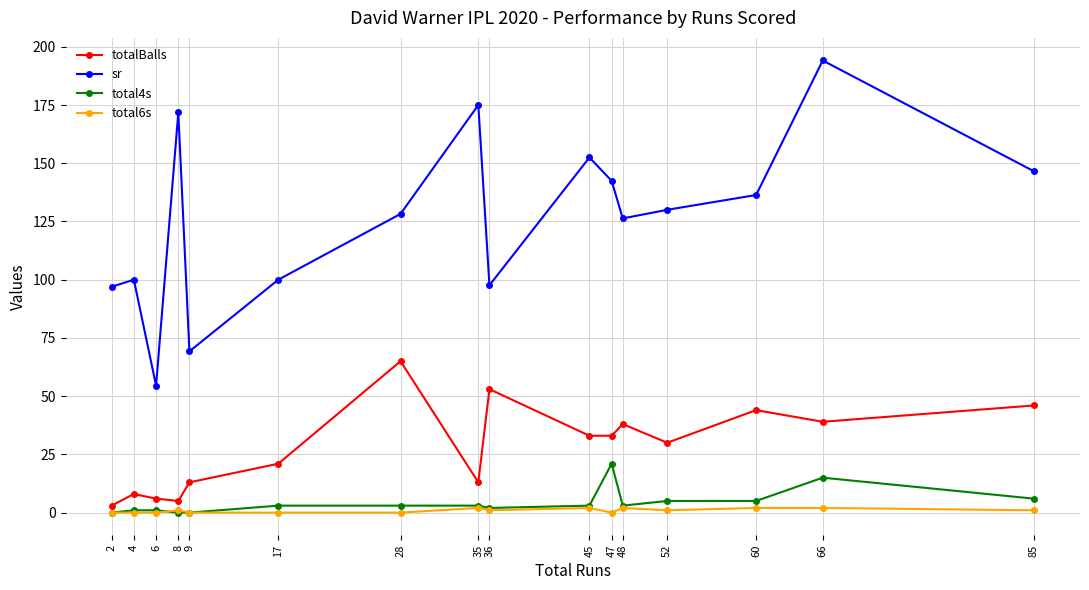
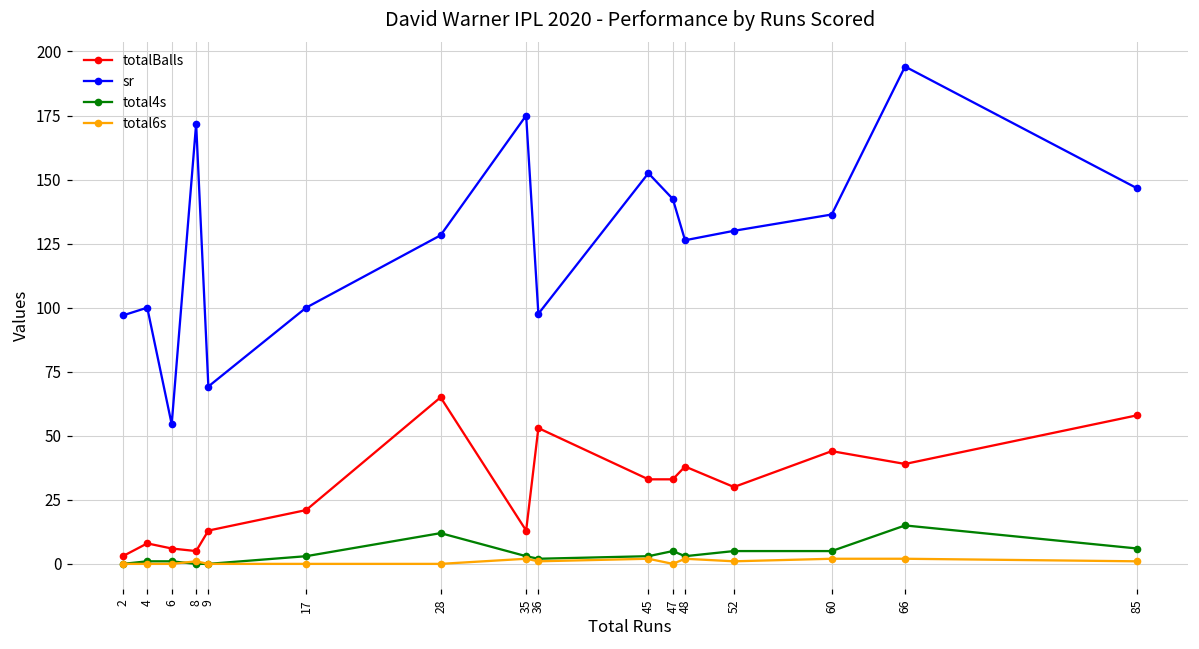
total4s, 28: 3 -> 12
total4s, 47: 21 -> 5
totalBalls, 85: 46 -> 58
